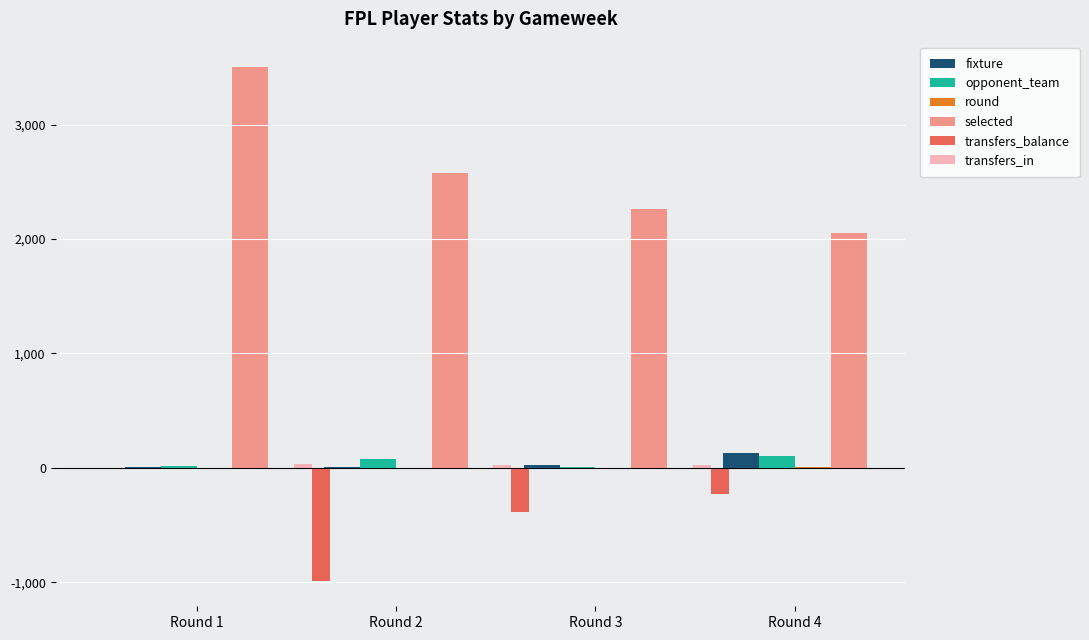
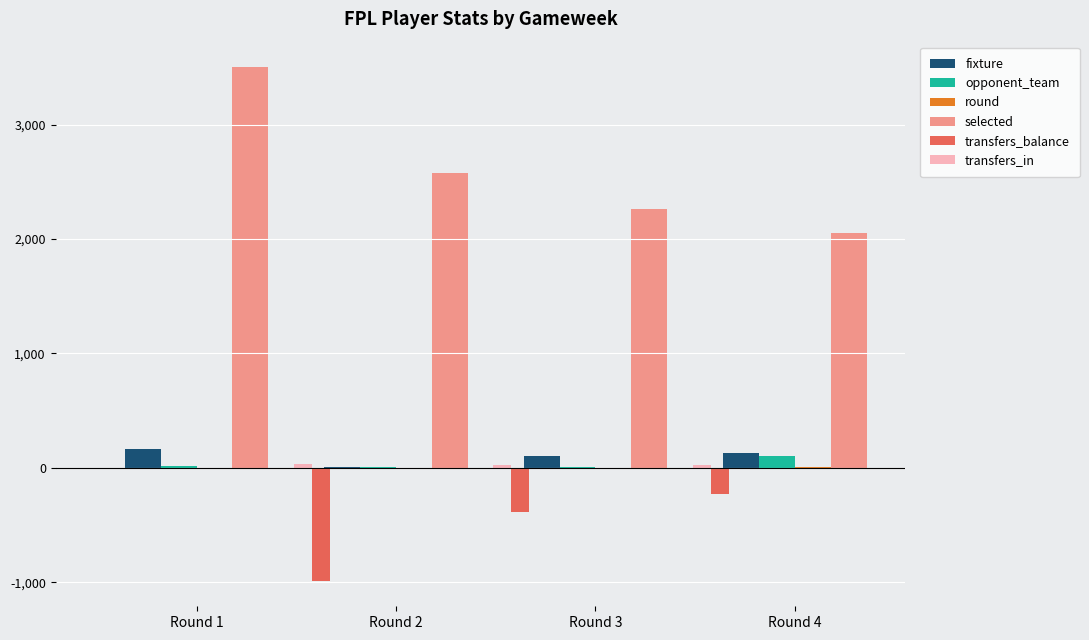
fixture, Round 1: 10 -> 170
opponent_team, Round 2: 80 -> 10
fixture, Round 3: 20 -> 110
